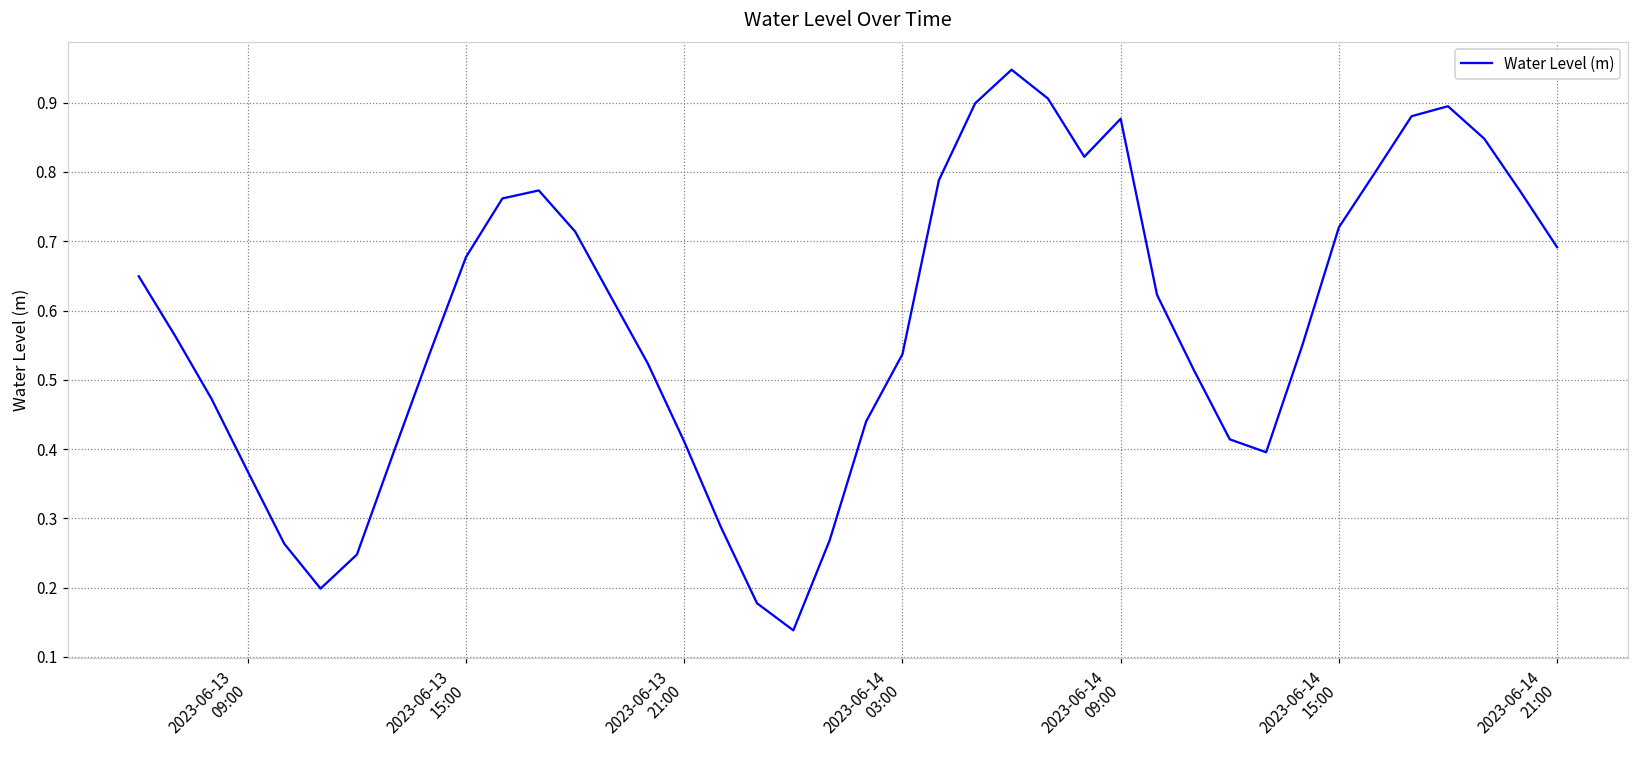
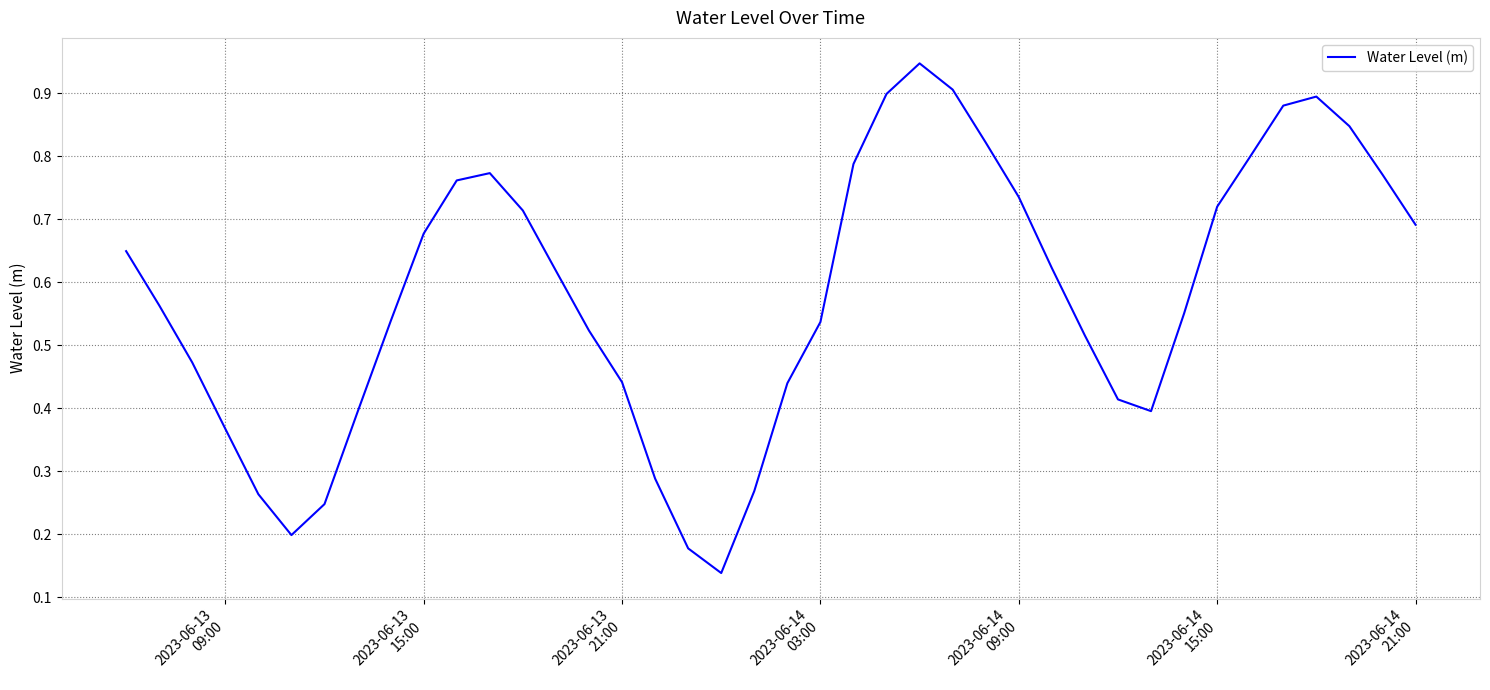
2023-06-13 21:00: 0.41 -> 0.44
2023-06-14 09:00: 0.88 -> 0.74
